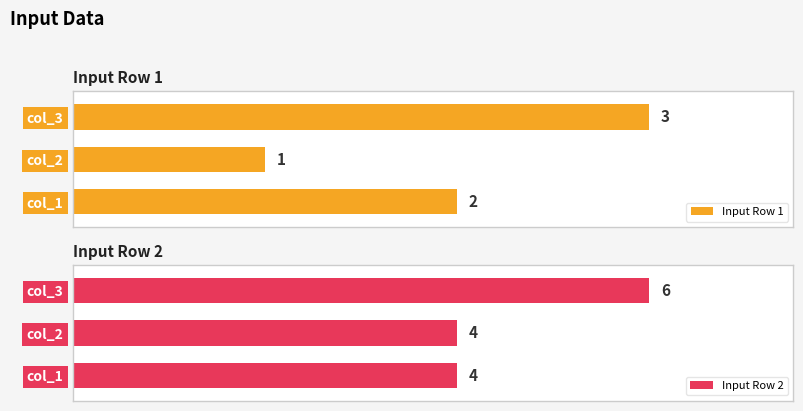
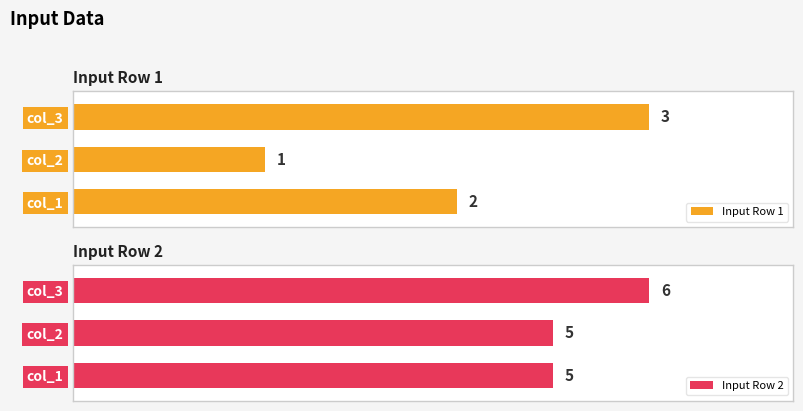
Input Row 2, col_2: 4 -> 5
Input Row 2, col_1: 4 -> 5
